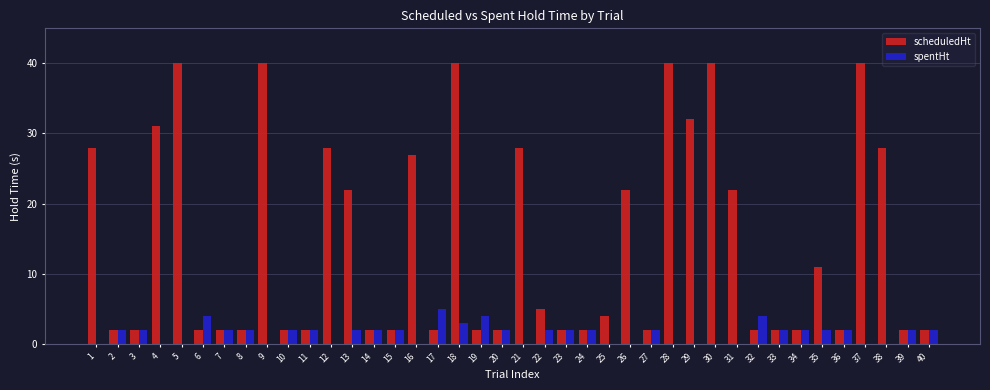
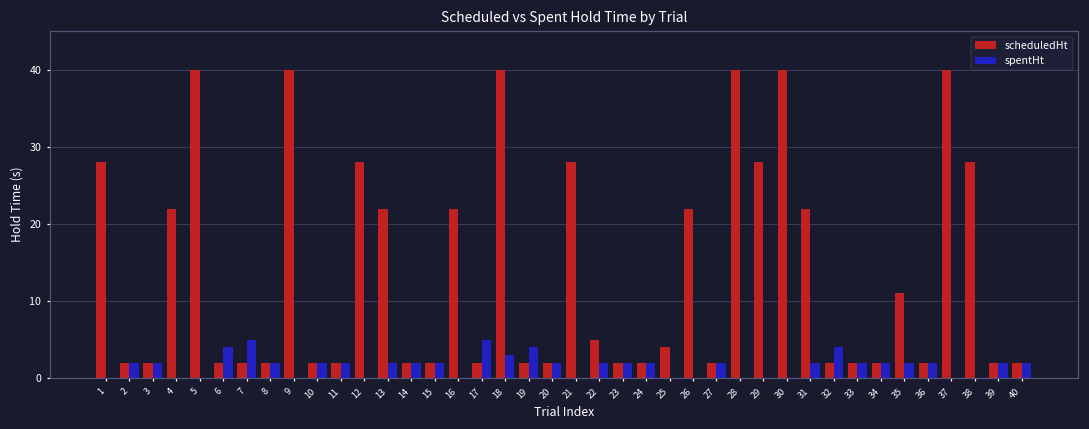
scheduledHt, 4: 31 -> 22
spentHt, 7: 2 -> 5
scheduledHt, 16: 27 -> 22
scheduledHt, 29: 32 -> 28
spentHt, 31: 0 -> 2
